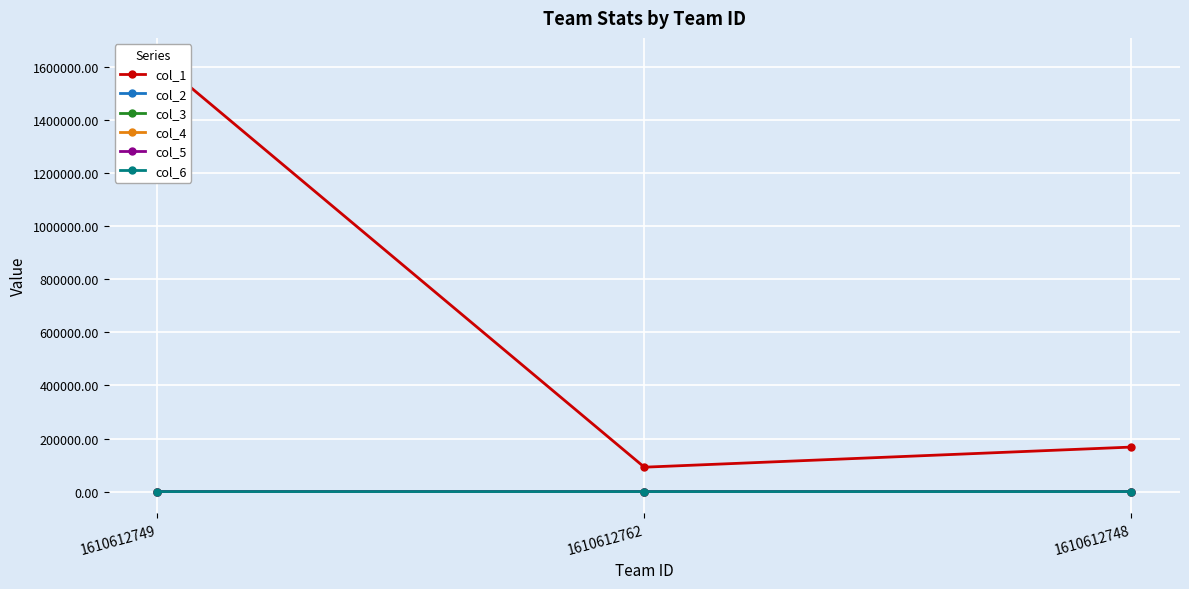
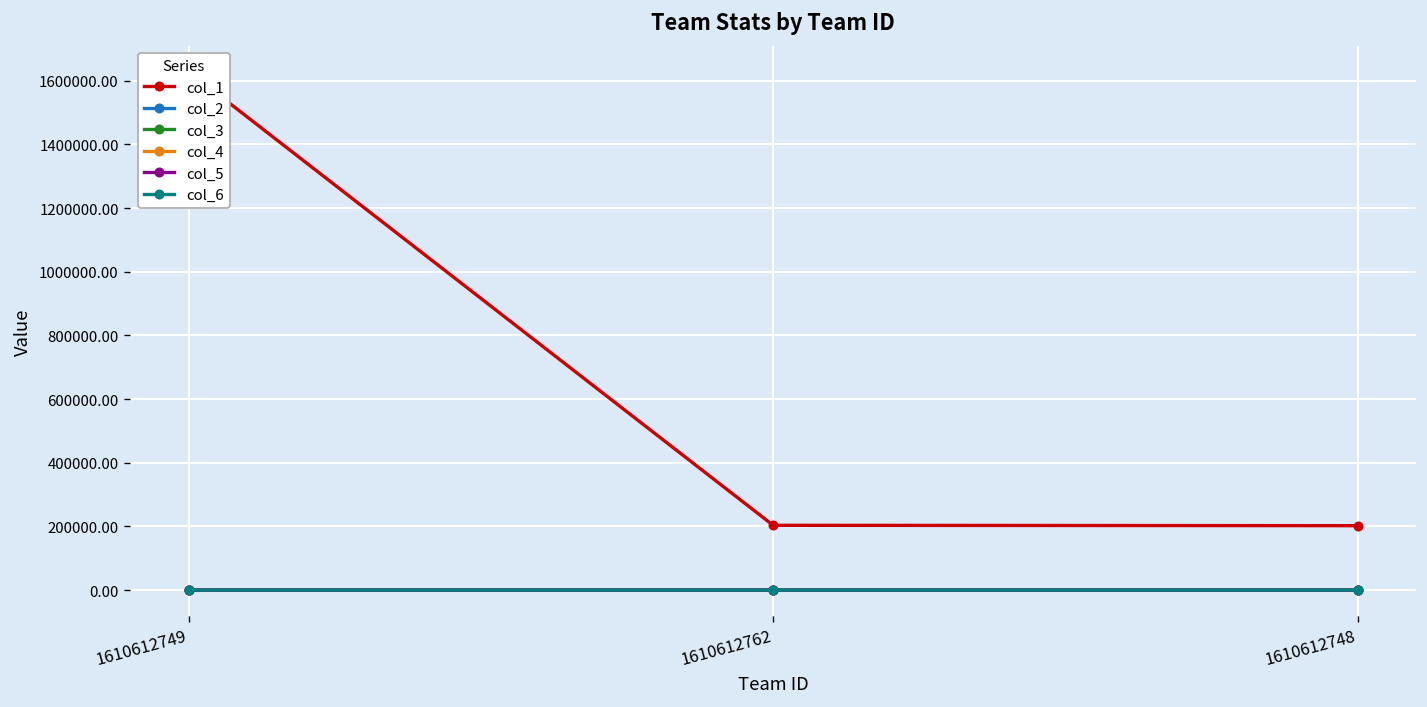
col_1, 1610612762: 90000 -> 200000
col_1, 1610612748: 170000 -> 200000
